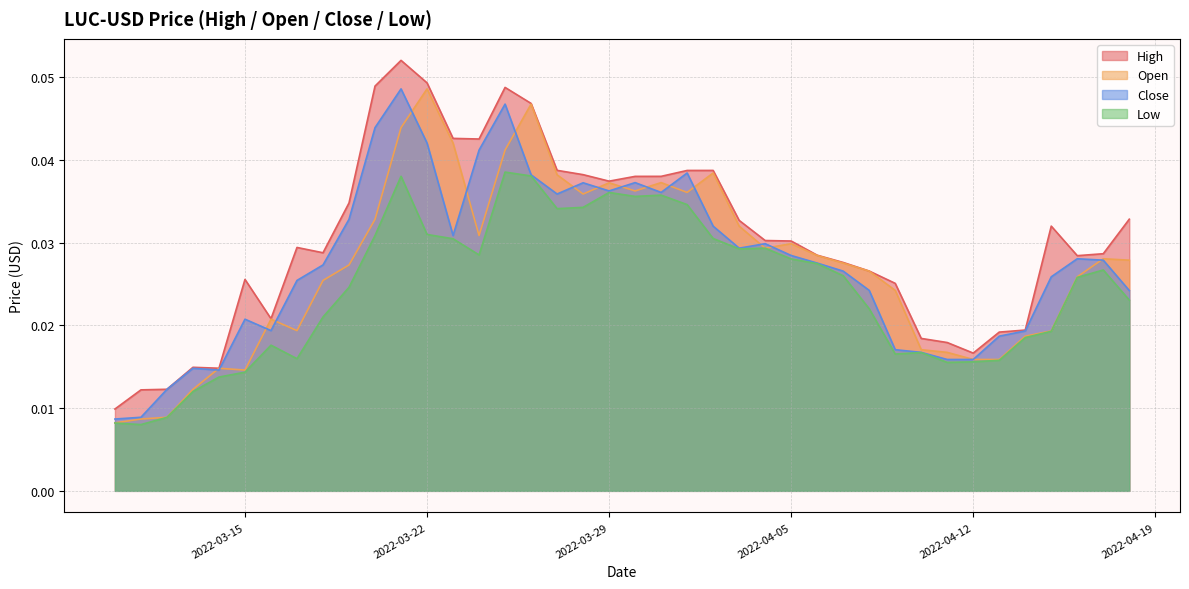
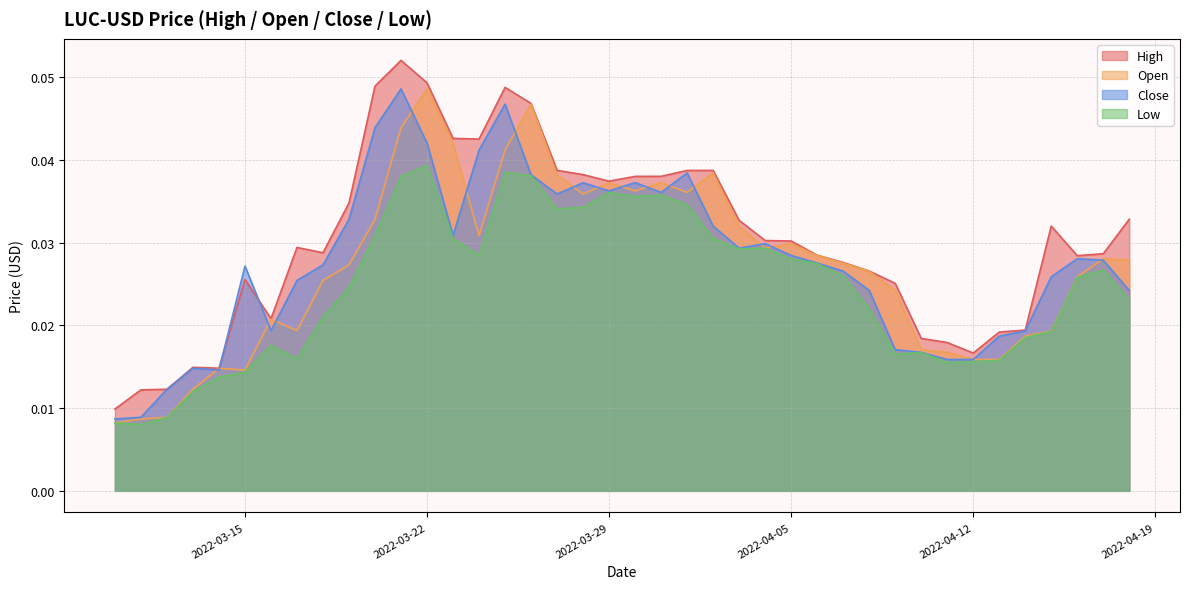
Close, 2022-03-15: 0.021 -> 0.027
Low, 2022-03-22: 0.031 -> 0.039
